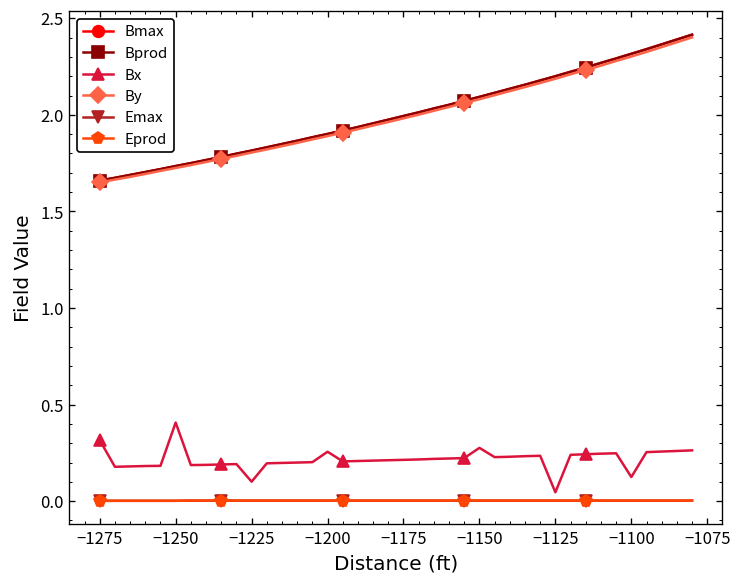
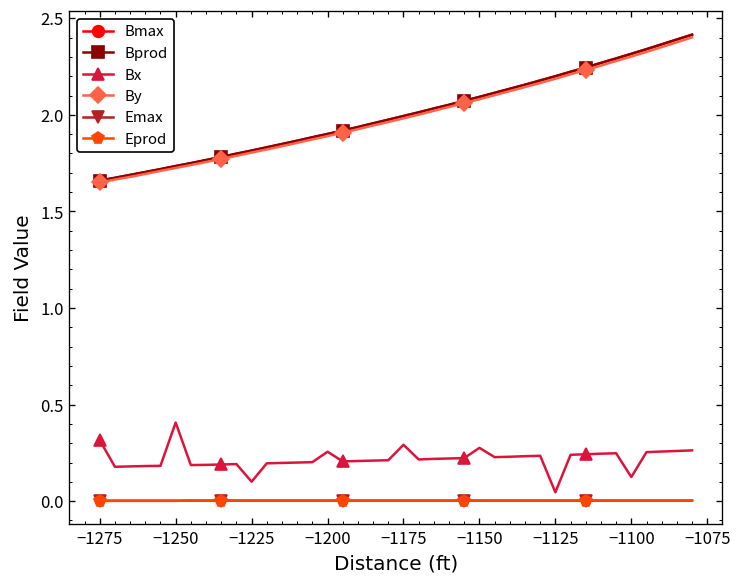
Bx, −1175: 0.21 -> 0.29
